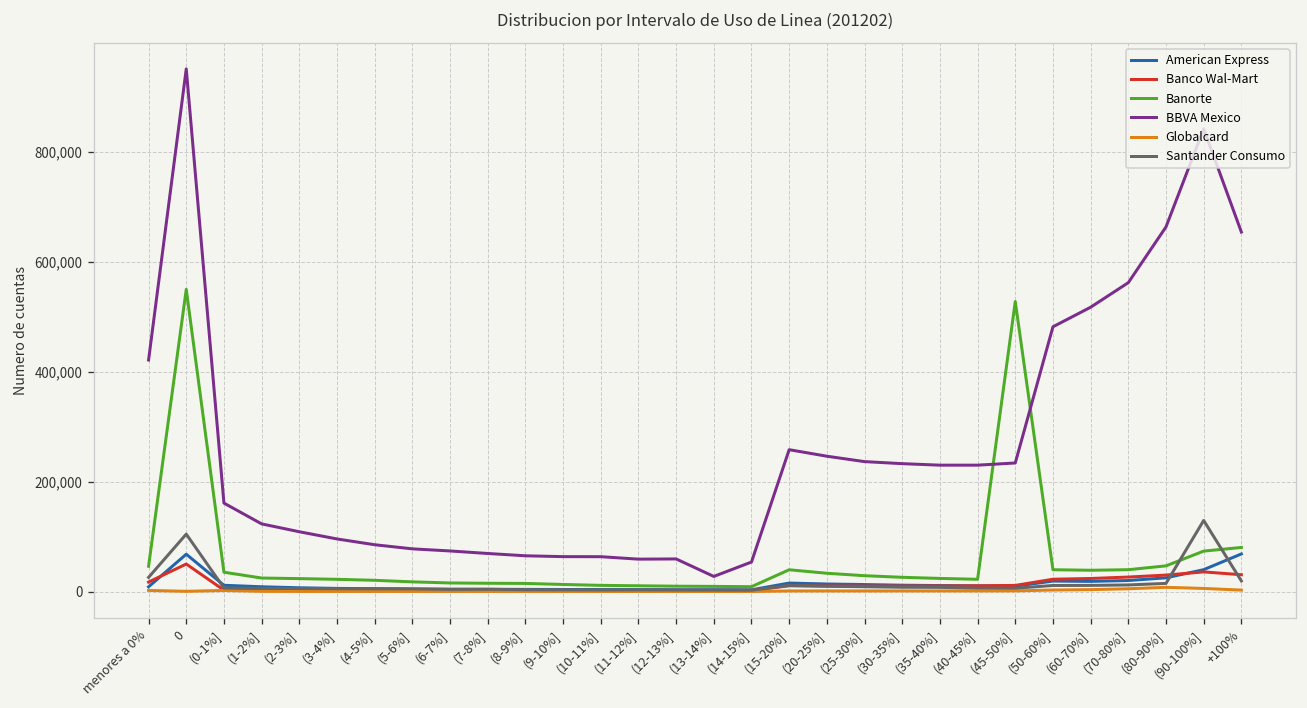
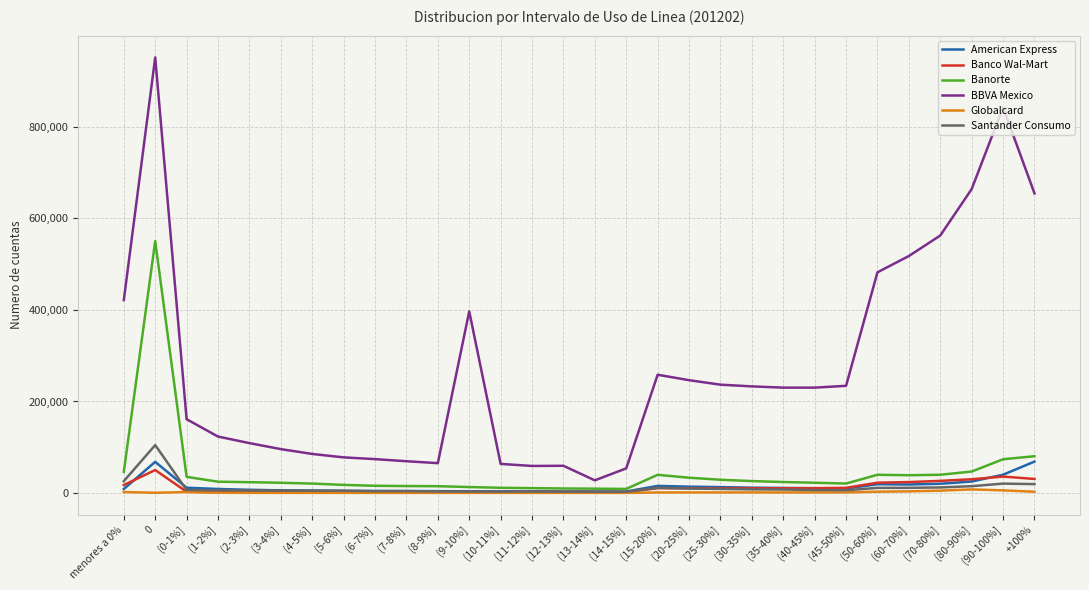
BBVA Mexico, (9-10%]: 60,000 -> 400,000
Banorte, (45-50%]: 530,000 -> 20,000
Santander Consumo, (90-100%]: 130,000 -> 20,000
